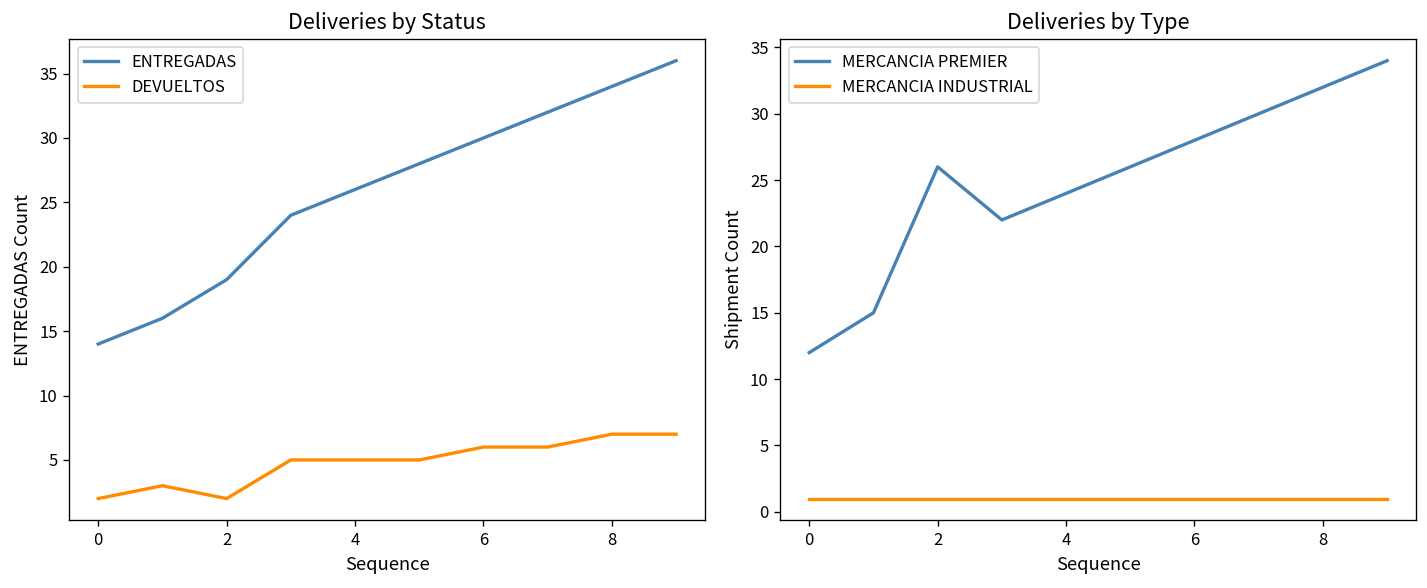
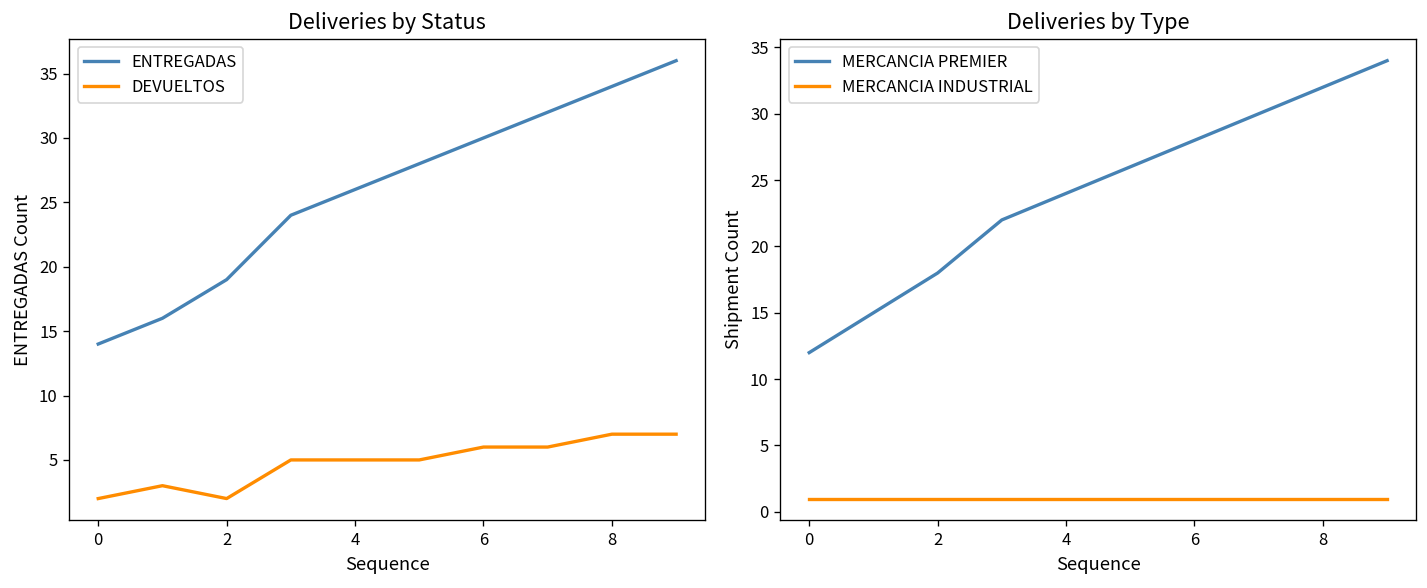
Deliveries by Type, MERCANCIA PREMIER, 2: 26 -> 18
